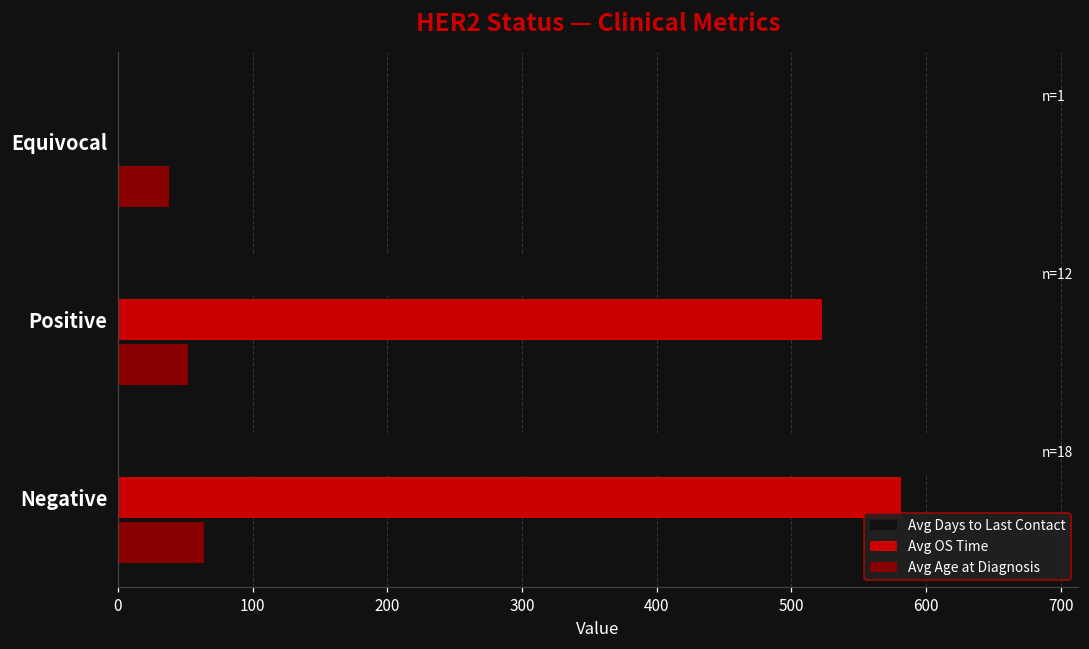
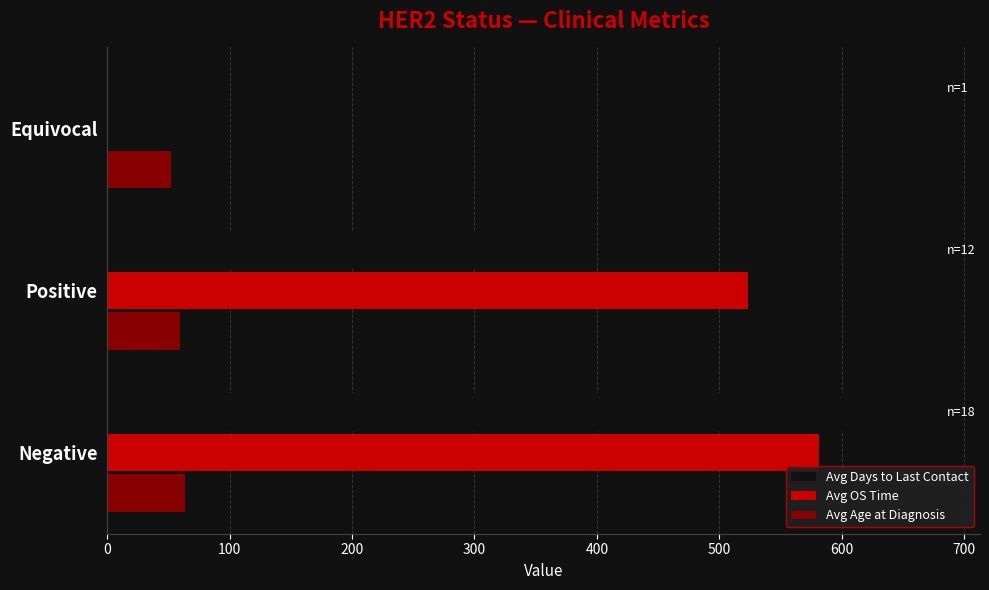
Avg Age at Diagnosis, Equivocal: 38 -> 52
Avg Age at Diagnosis, Positive: 52 -> 60
